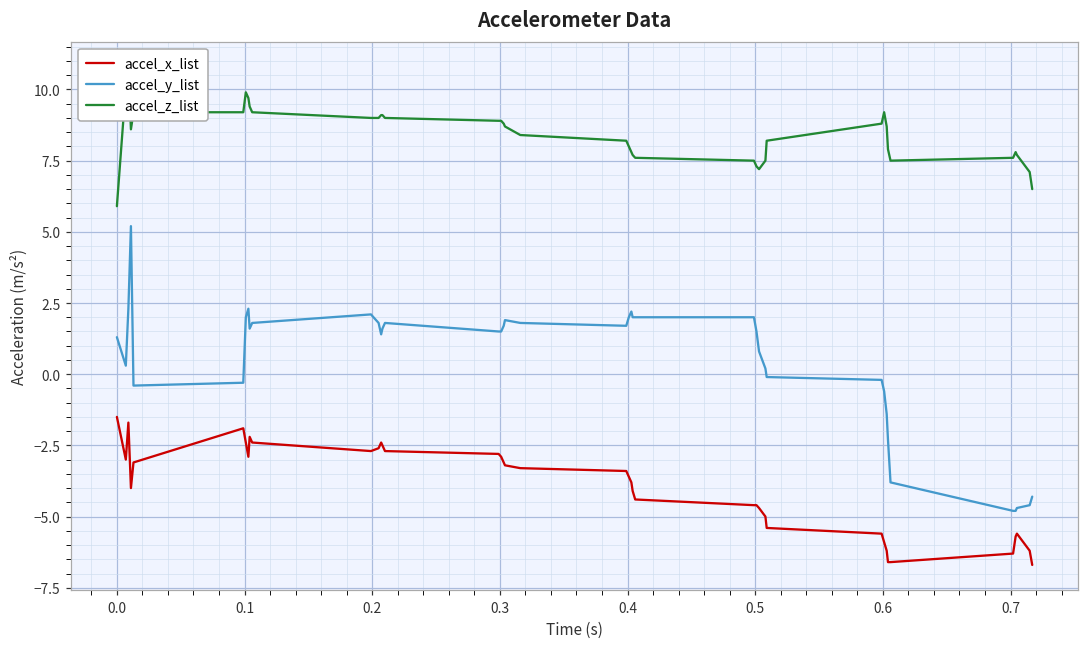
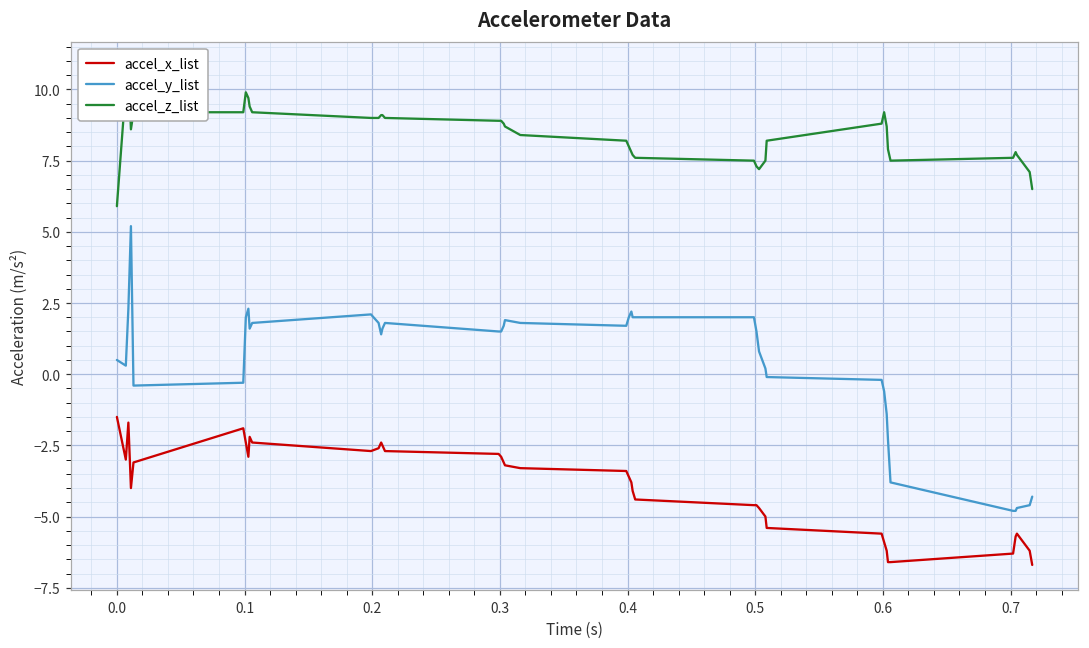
accel_y_list, 0.0: 1.3 -> 0.5
